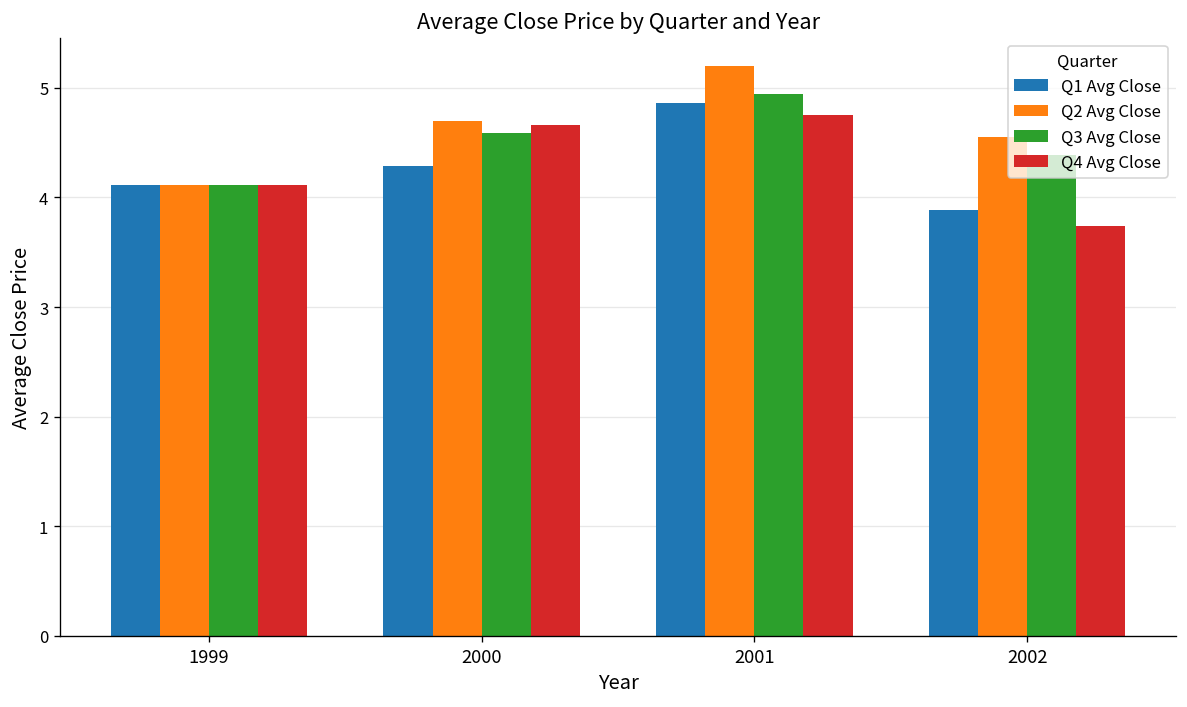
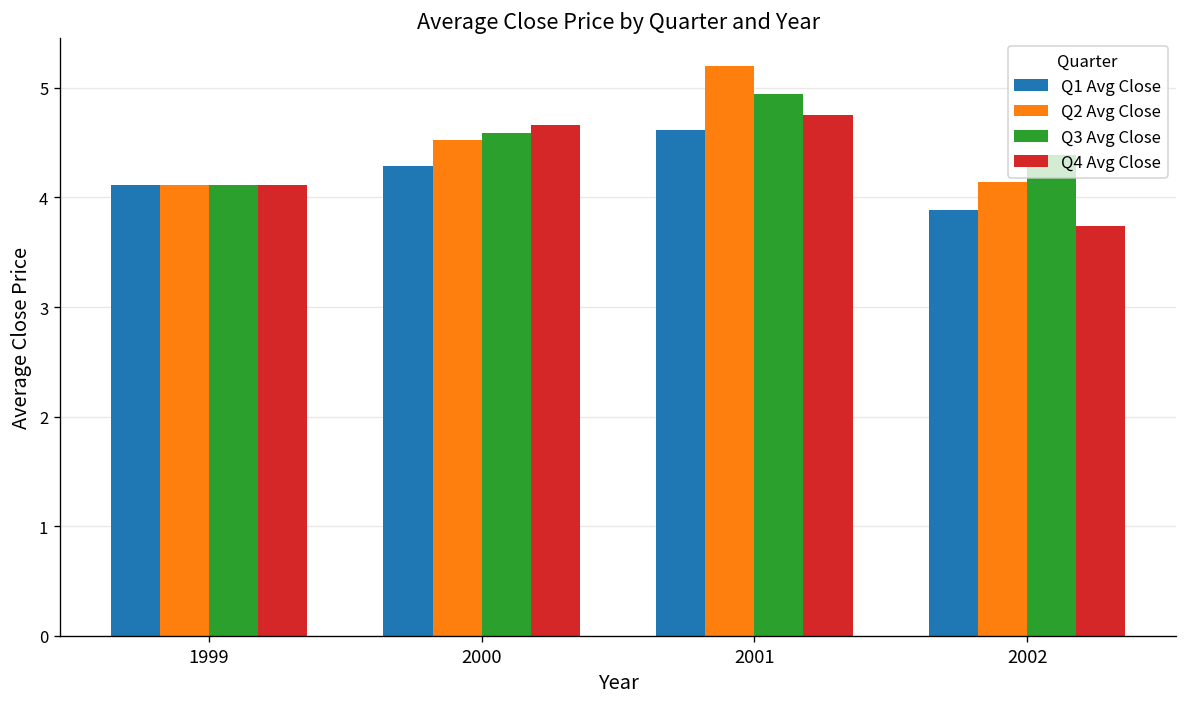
Q2 Avg Close, 2000: 4.7 -> 4.5
Q1 Avg Close, 2001: 4.9 -> 4.6
Q2 Avg Close, 2002: 4.6 -> 4.1
